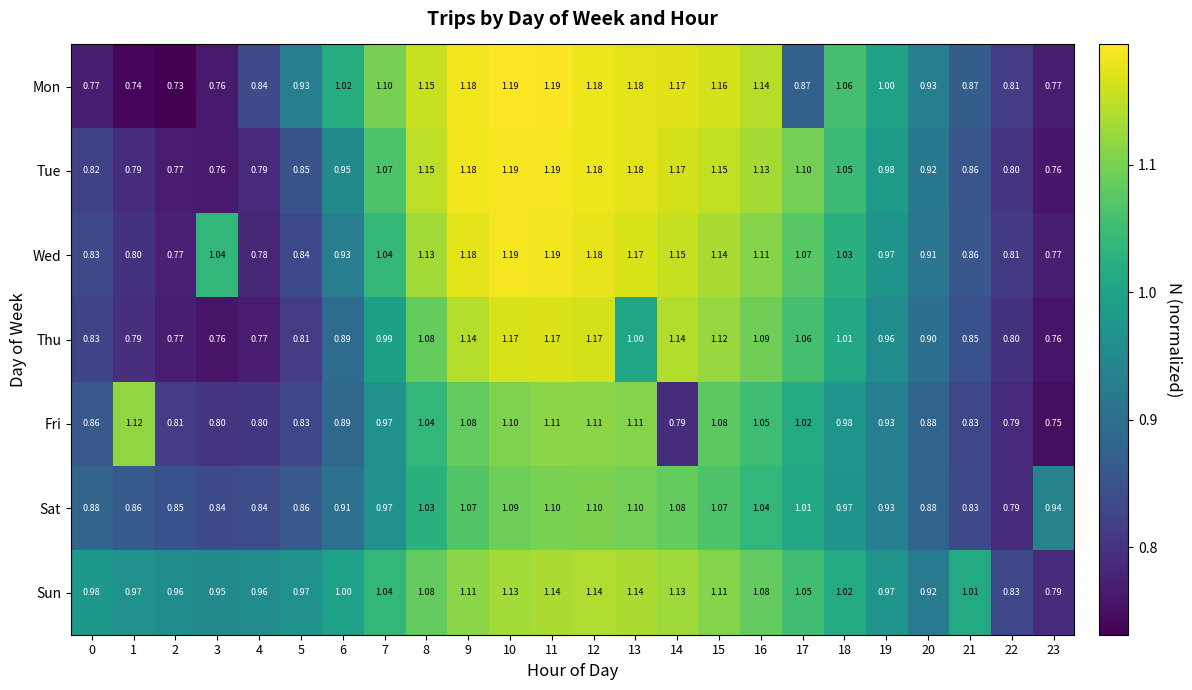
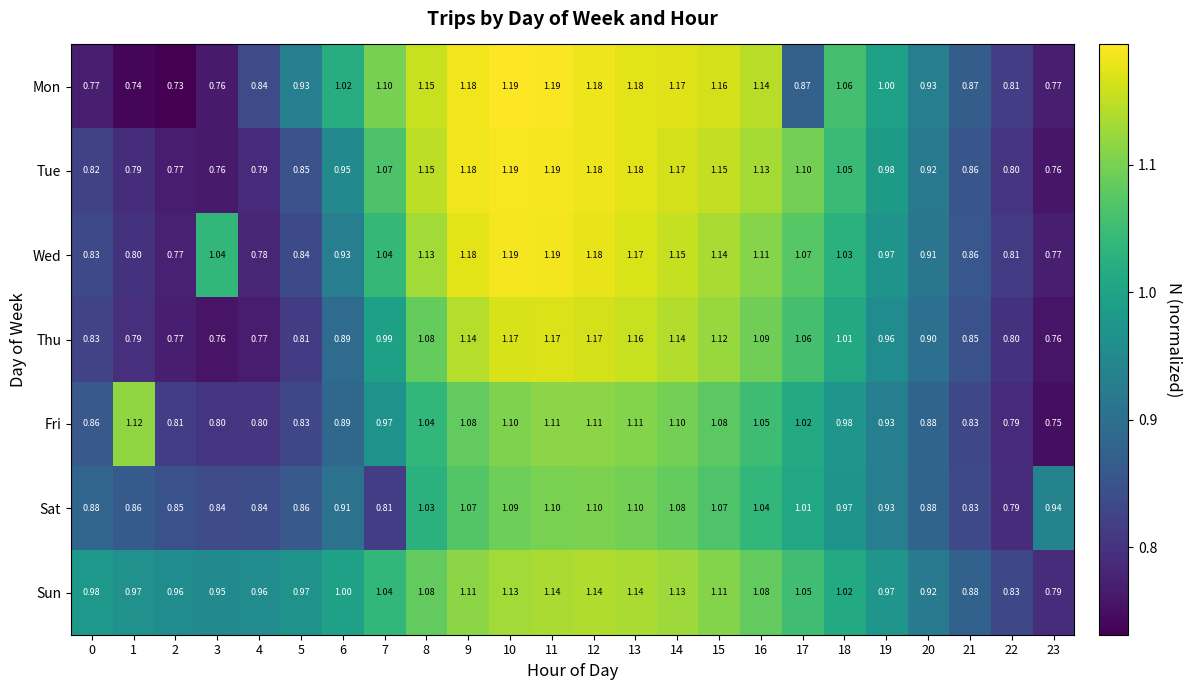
Thu, 13: 1.00 -> 1.16
Fri, 14: 0.79 -> 1.10
Sat, 7: 0.97 -> 0.81
Sun, 21: 1.01 -> 0.88
